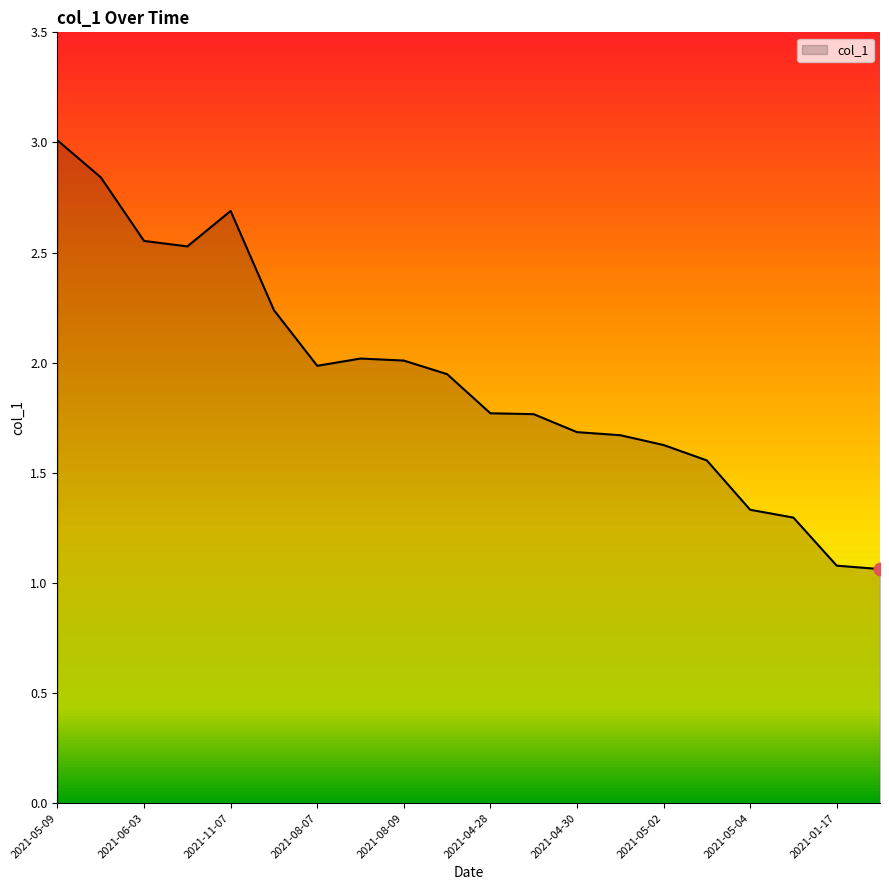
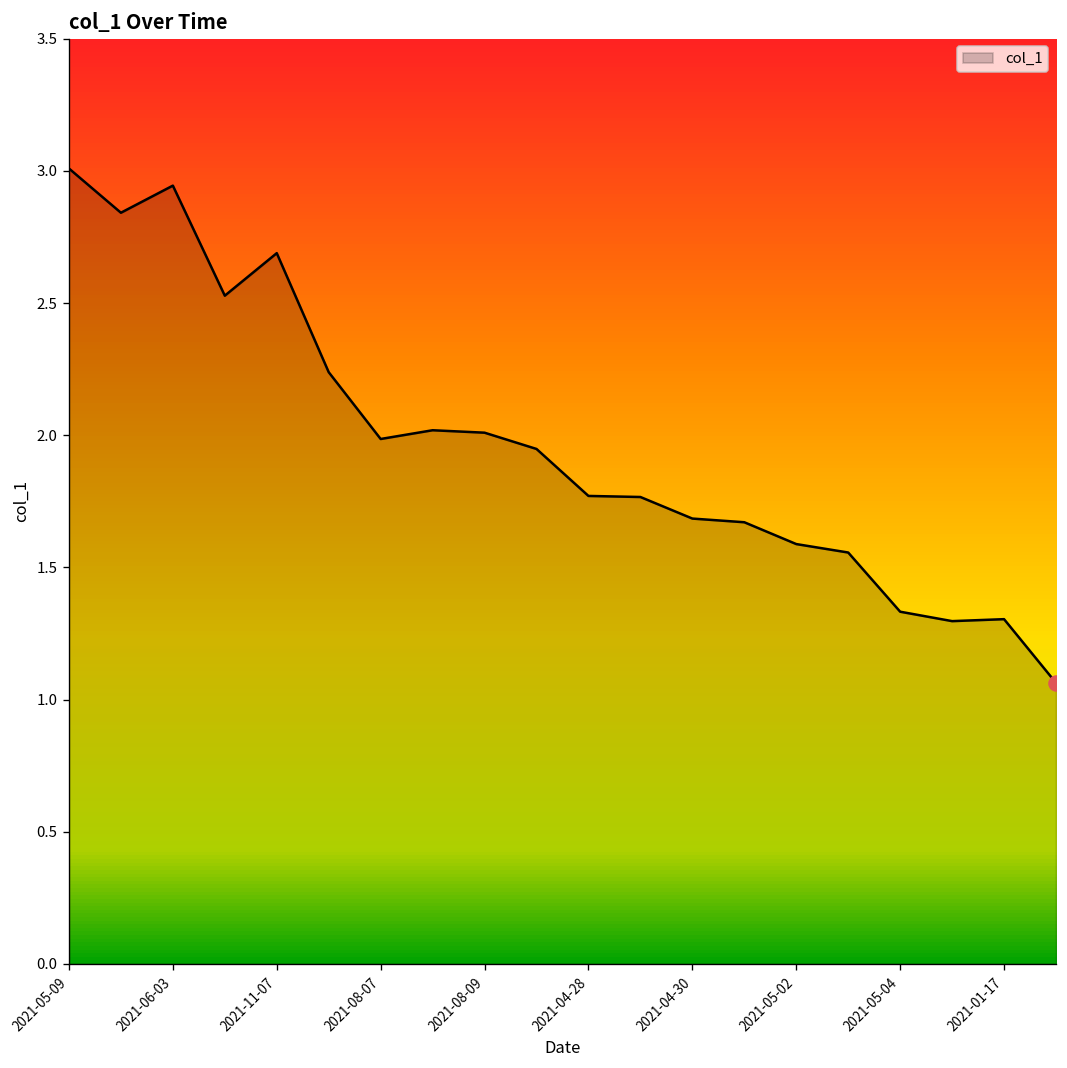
col_1, 2021-06-03: 2.55 -> 2.94
col_1, 2021-05-02: 1.63 -> 1.59
col_1, 2021-01-17: 1.08 -> 1.30
